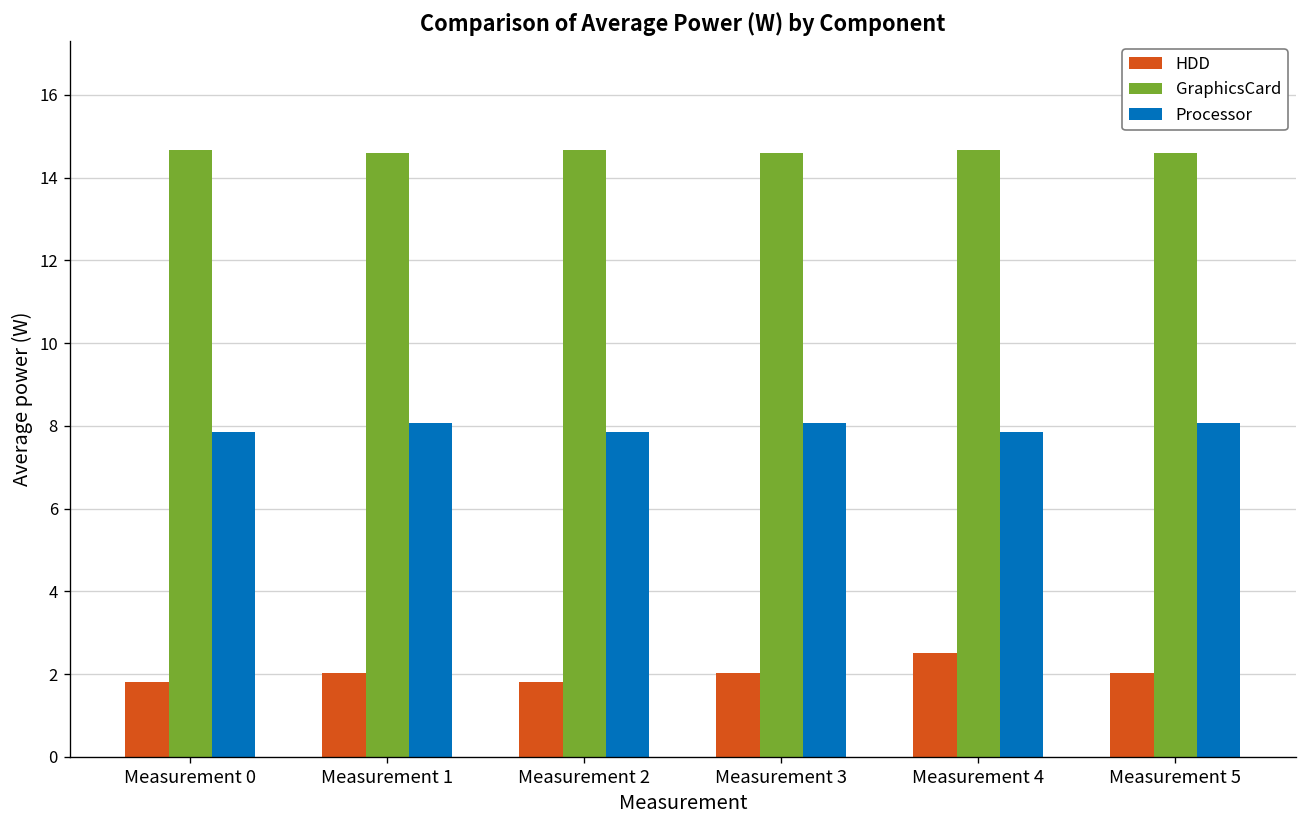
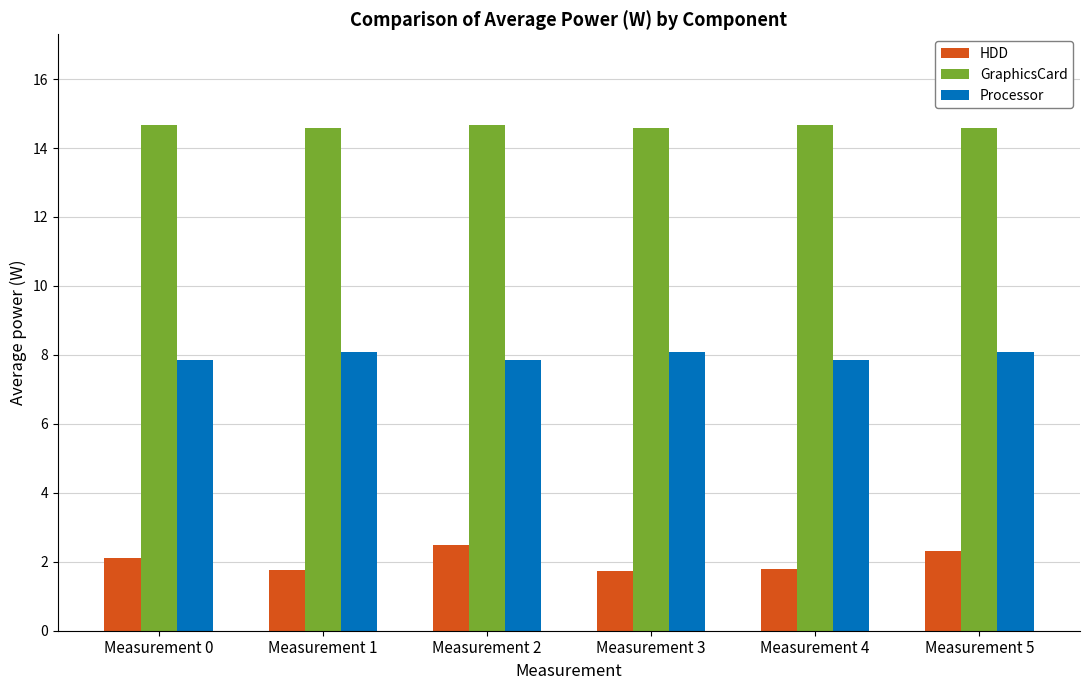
HDD, Measurement 0: 1.8 -> 2.1
HDD, Measurement 1: 2.0 -> 1.8
HDD, Measurement 2: 1.8 -> 2.5
HDD, Measurement 3: 2.0 -> 1.7
HDD, Measurement 4: 2.5 -> 1.8
HDD, Measurement 5: 2.0 -> 2.3
